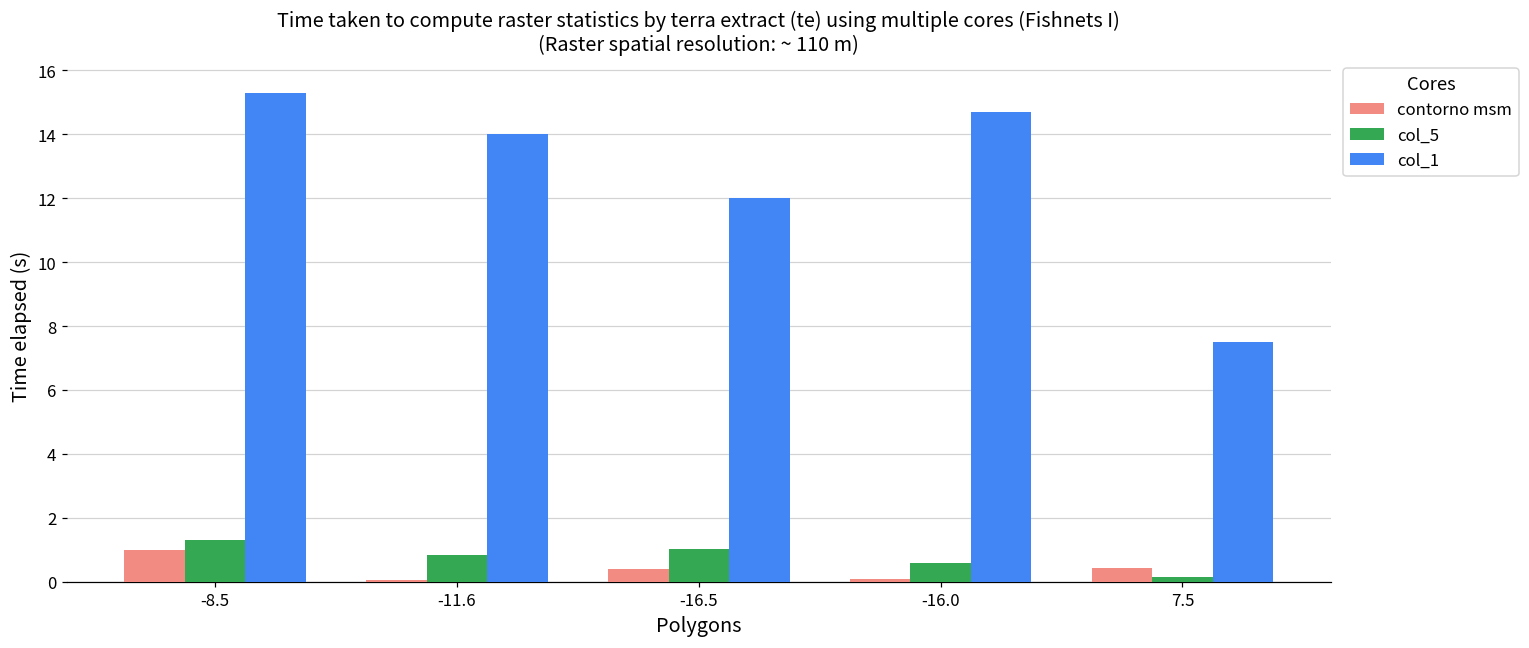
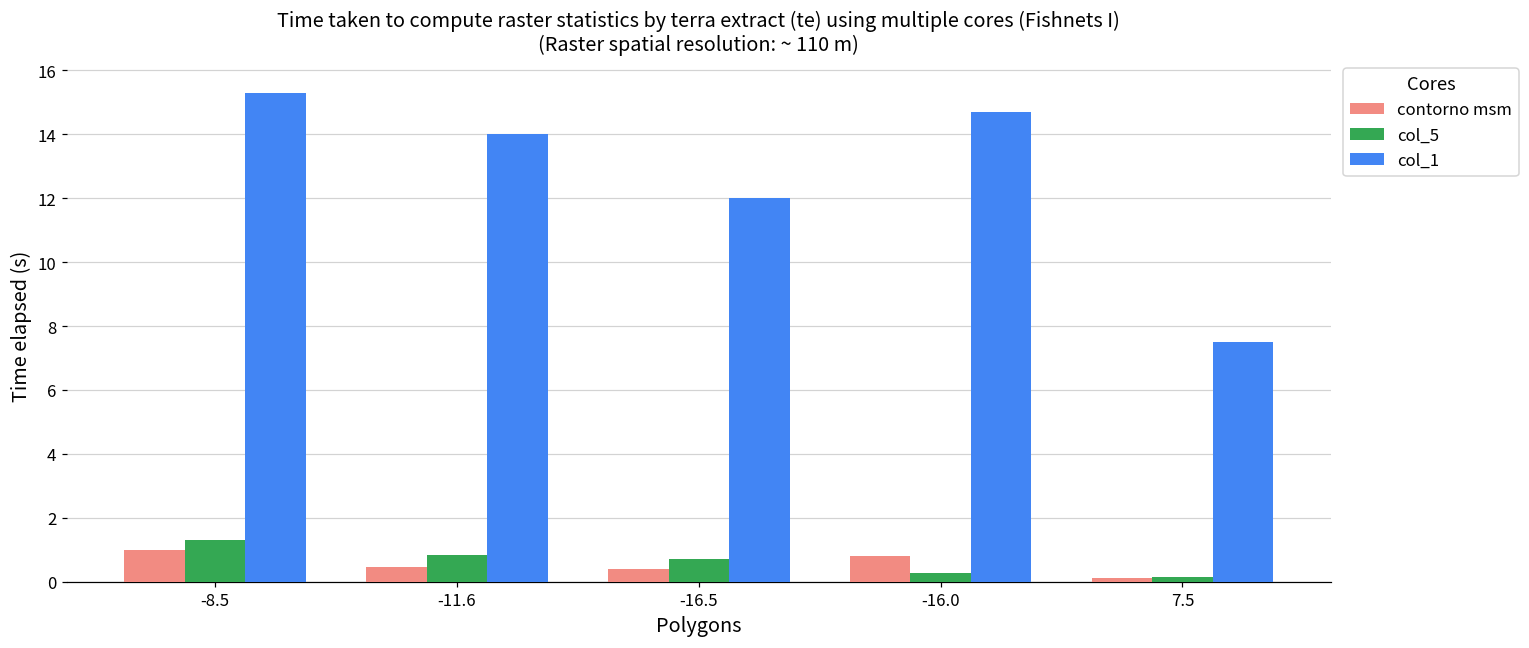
contorno msm, -11.6: 0.1 -> 0.5
col_5, -16.5: 1.0 -> 0.7
contorno msm, -16.0: 0.1 -> 0.8
col_5, -16.0: 0.6 -> 0.3
contorno msm, 7.5: 0.4 -> 0.1
